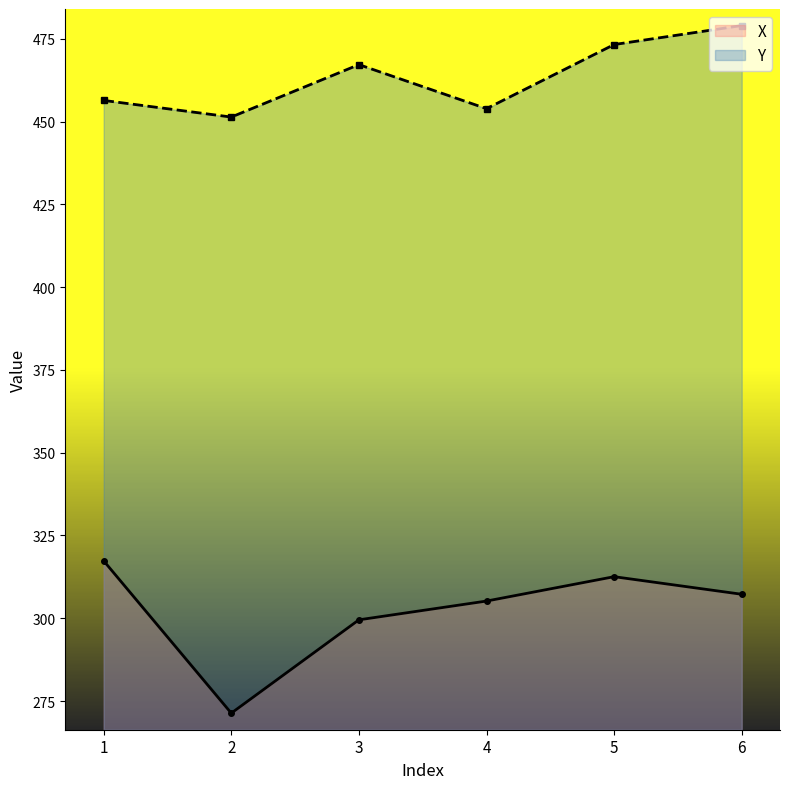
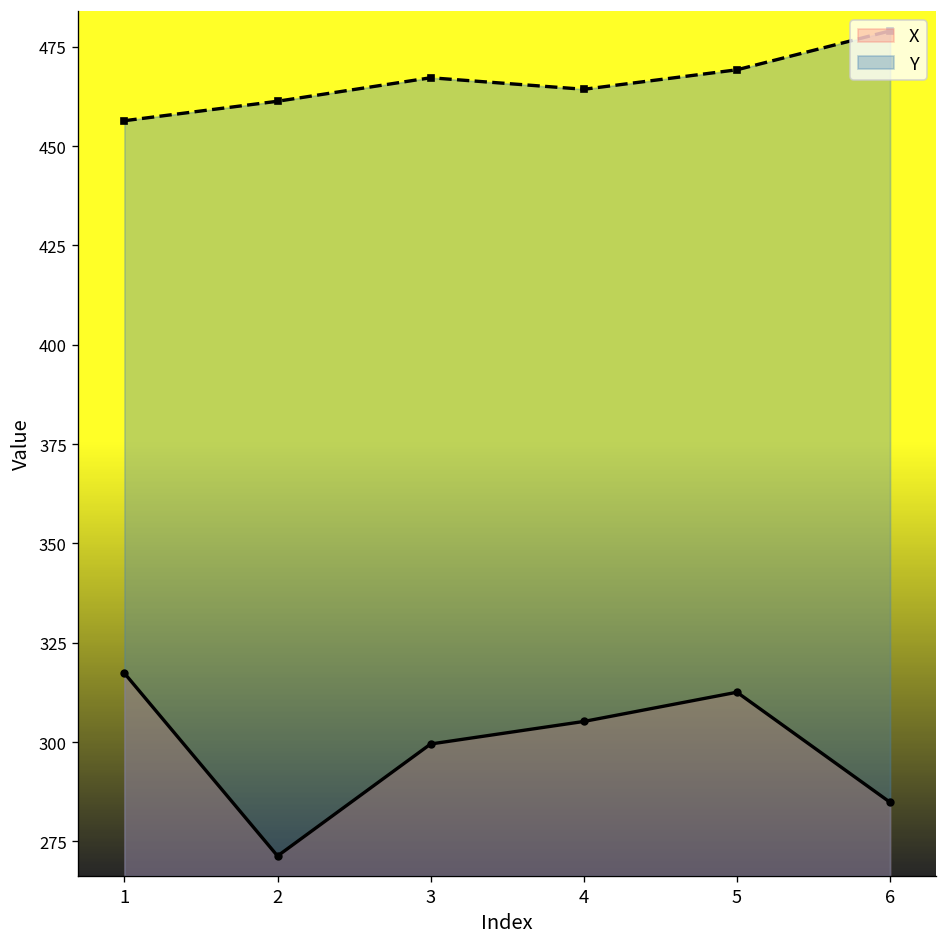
Y, 2: 451 -> 461
Y, 4: 454 -> 464
Y, 5: 473 -> 469
X, 6: 307 -> 285
